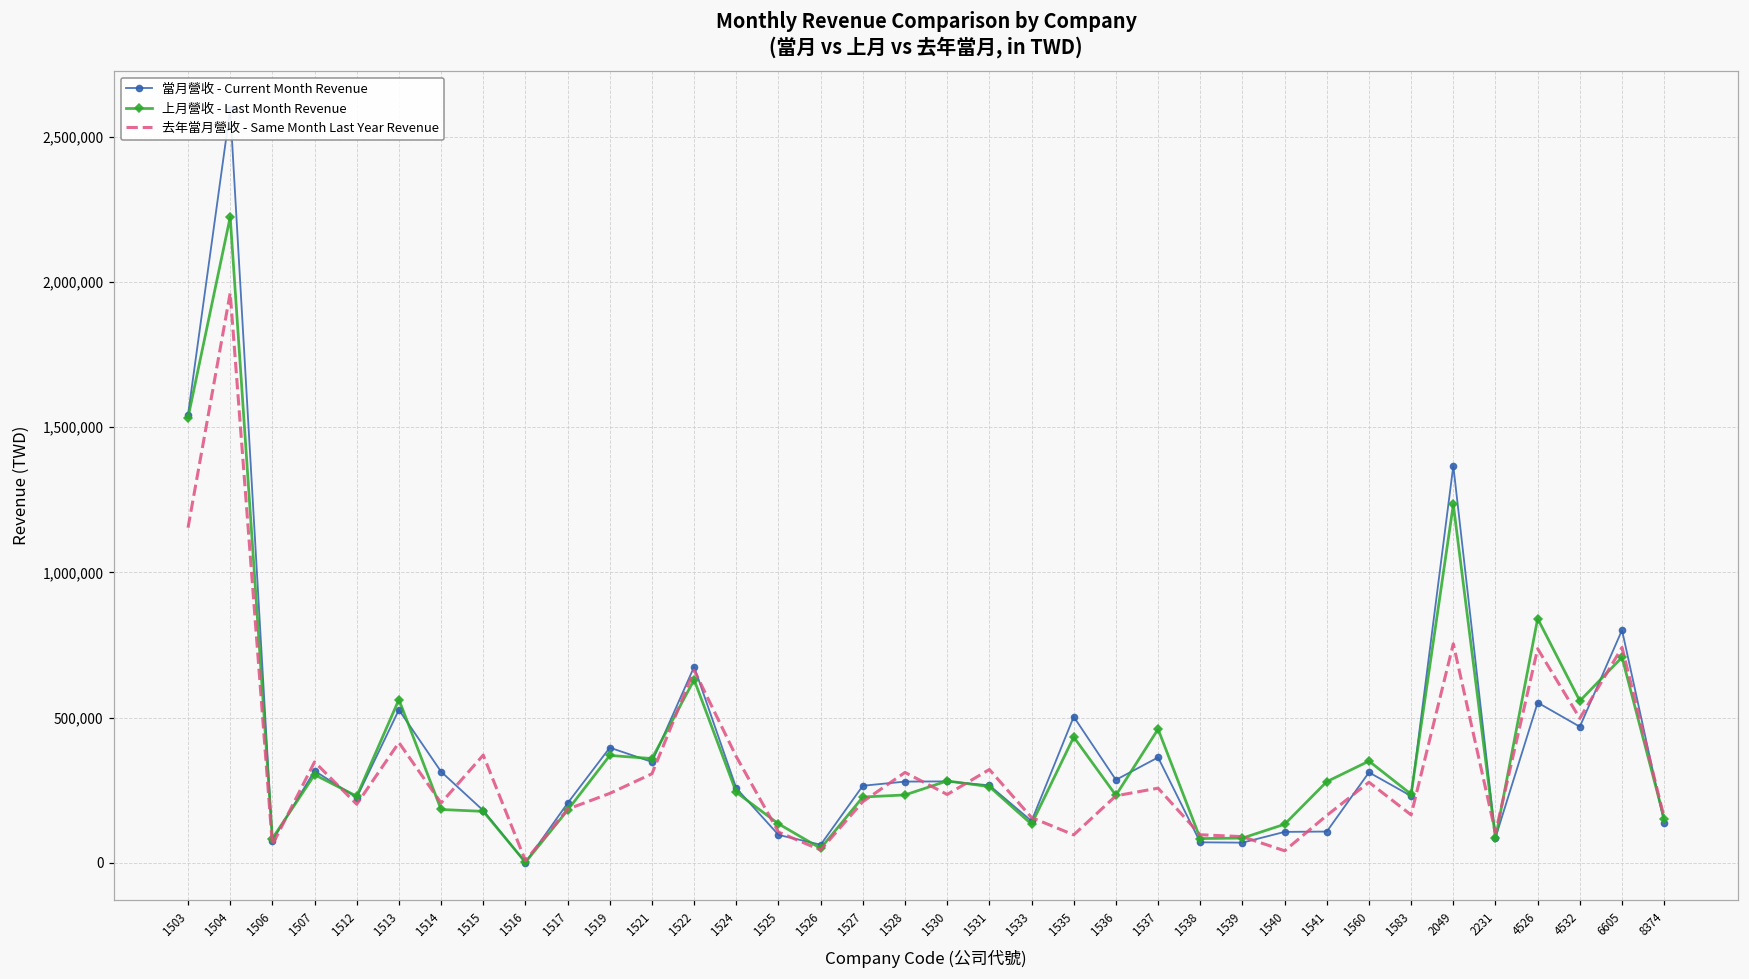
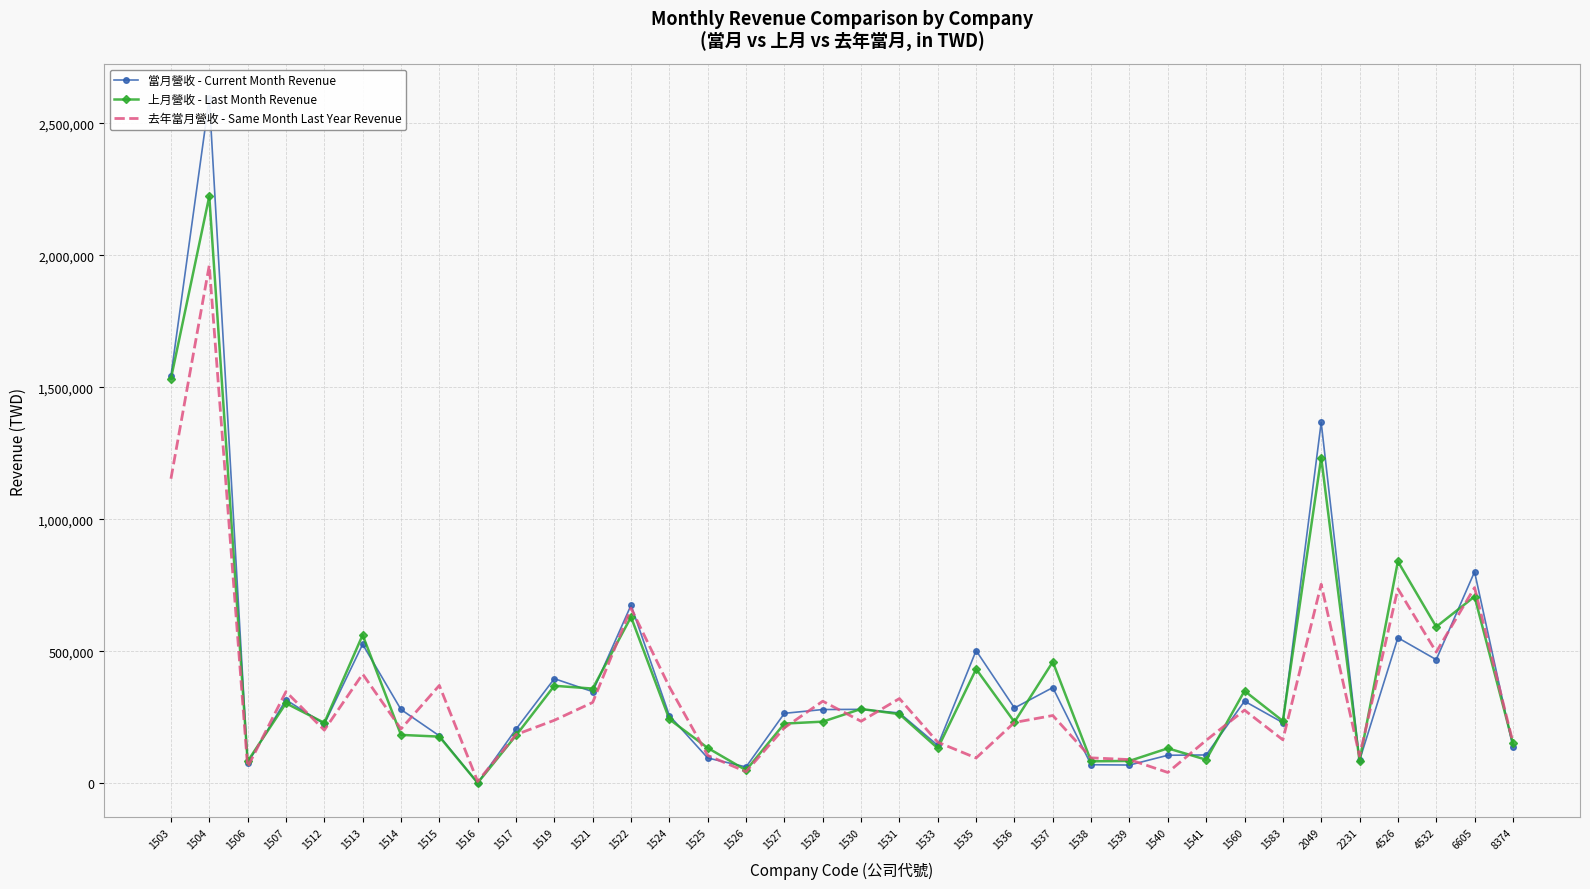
當月營收 - Current Month Revenue, 1514: 310,000 -> 280,000
上月營收 - Last Month Revenue, 1541: 280,000 -> 90,000
上月營收 - Last Month Revenue, 4532: 560,000 -> 590,000
